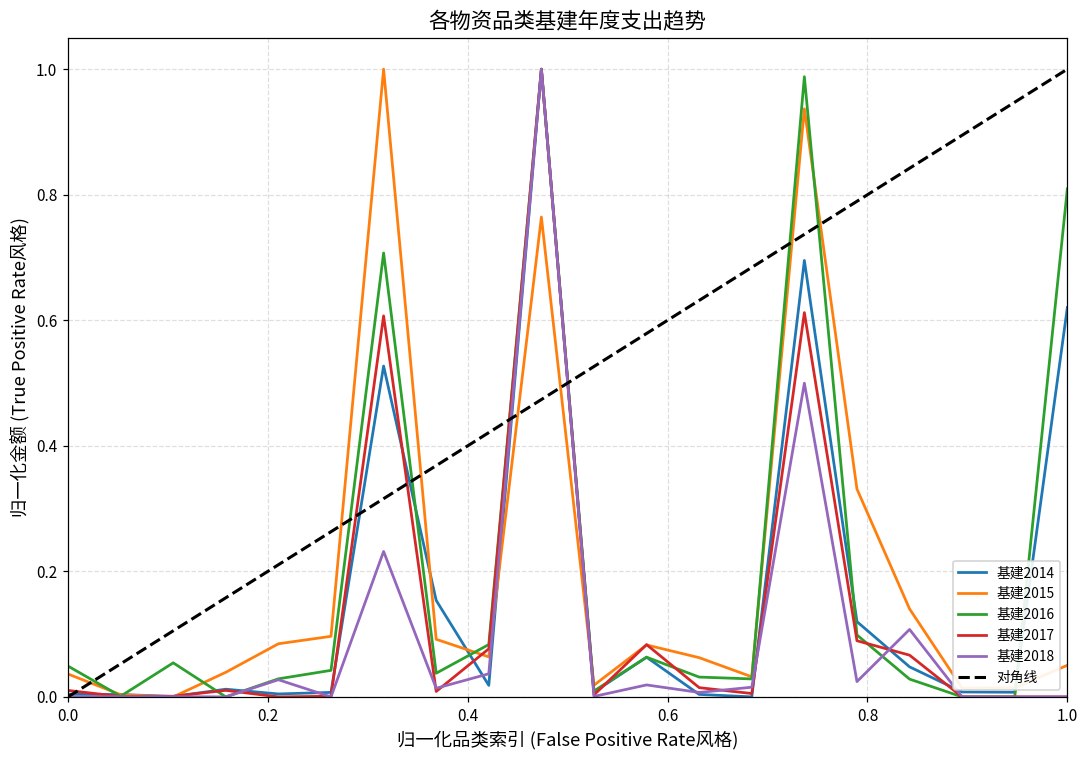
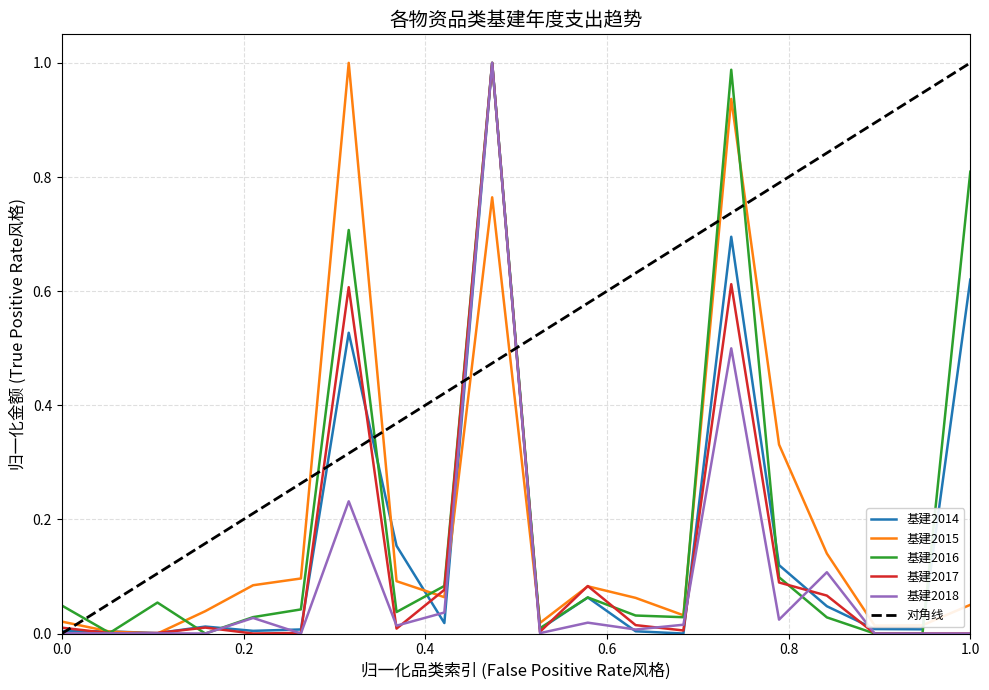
基建2015, 0.0: 0.04 -> 0.02
